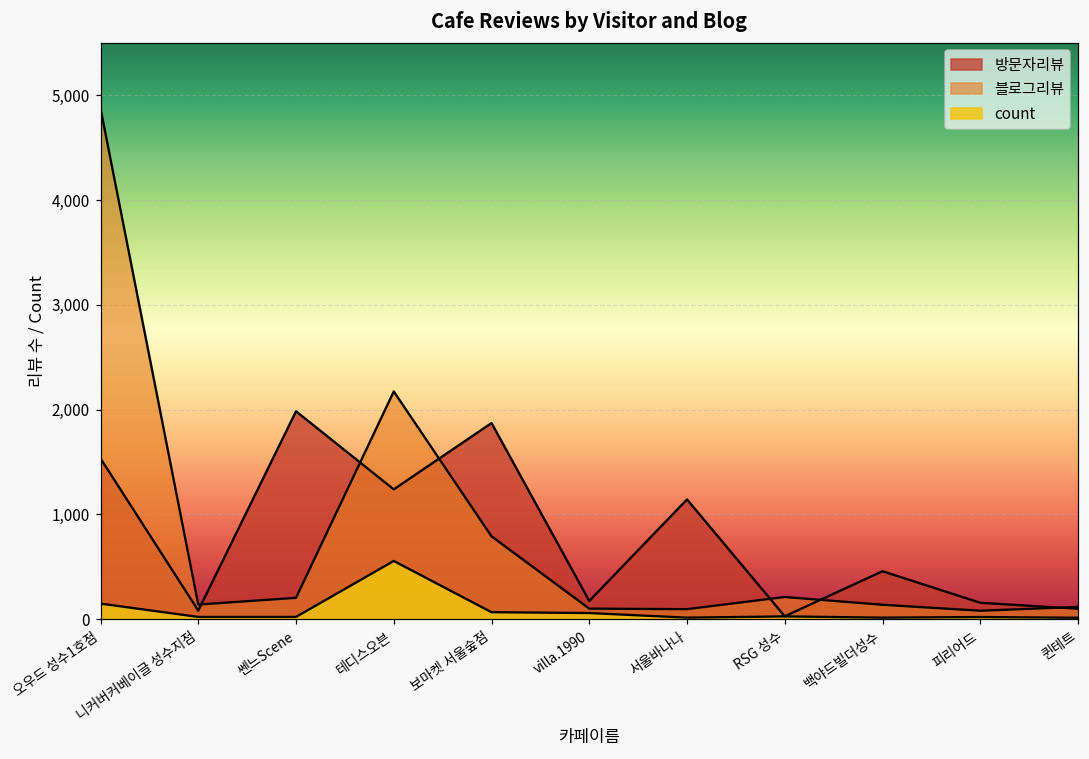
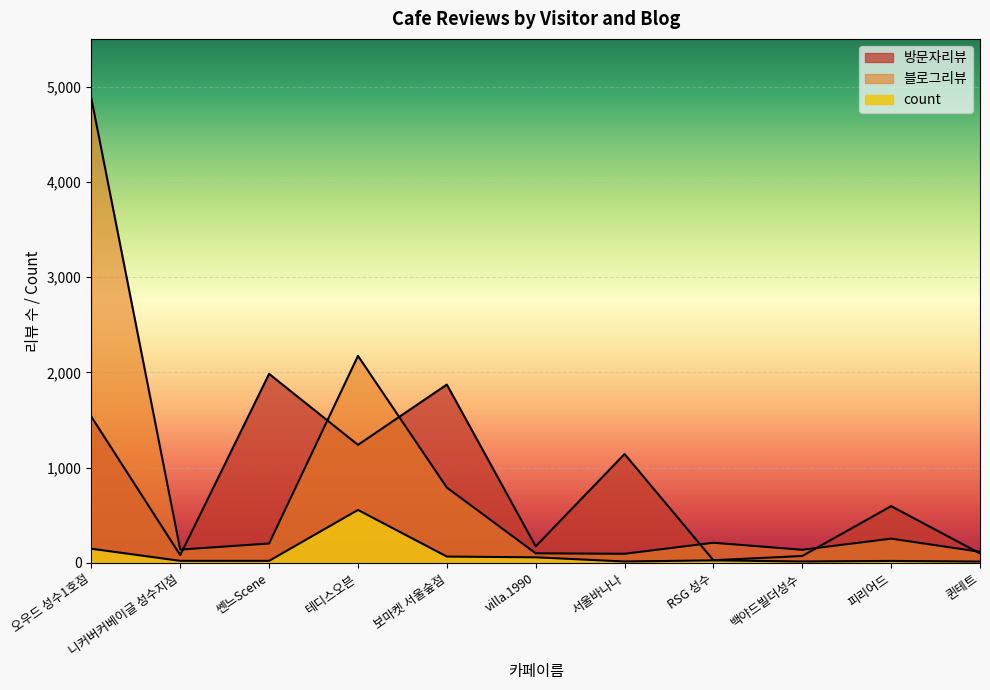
방문자리뷰, 백야드빌더성수: 500 -> 100
방문자리뷰, 피리어드: 200 -> 600
블로그리뷰, 피리어드: 100 -> 300
